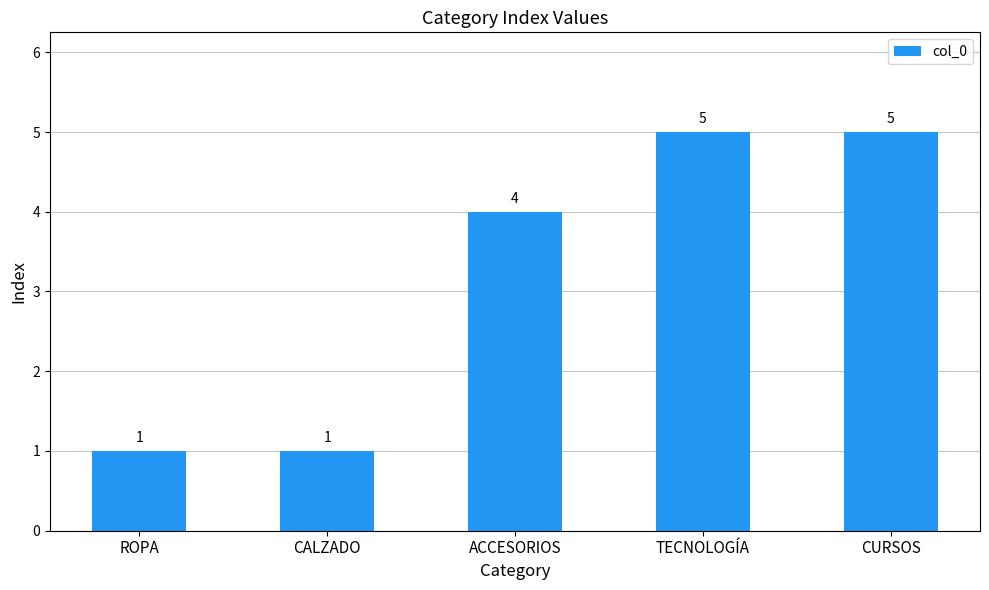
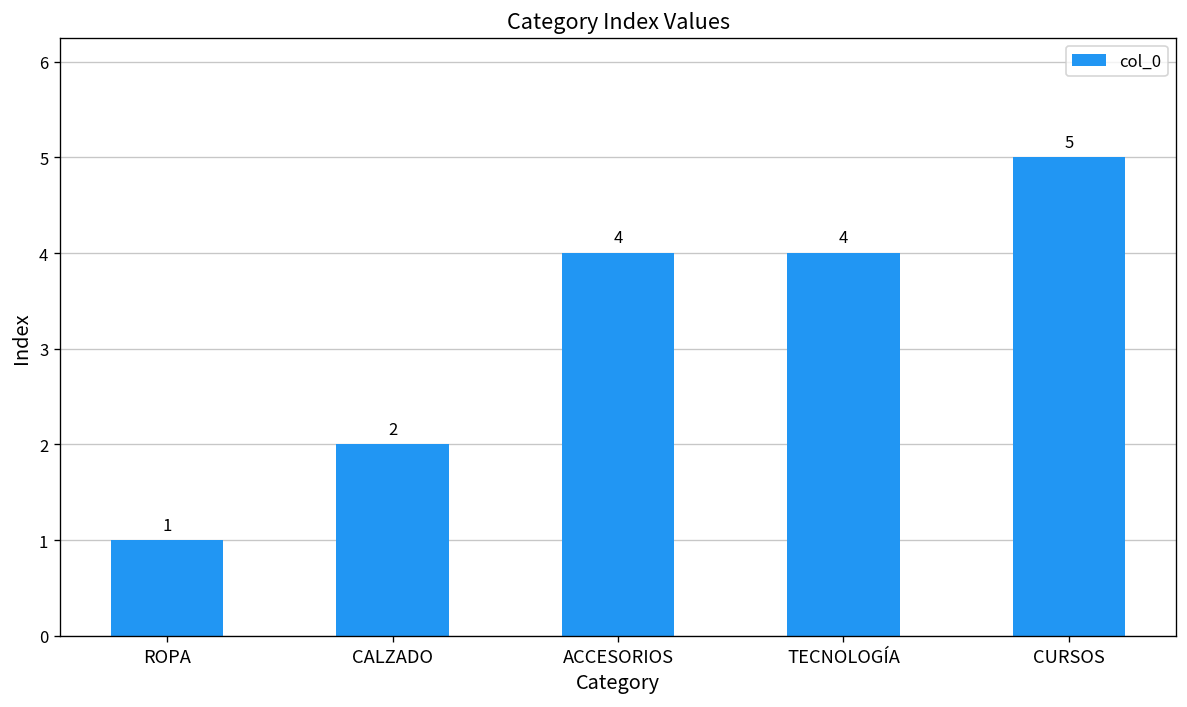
CALZADO: 1 -> 2
TECNOLOGÍA: 5 -> 4
